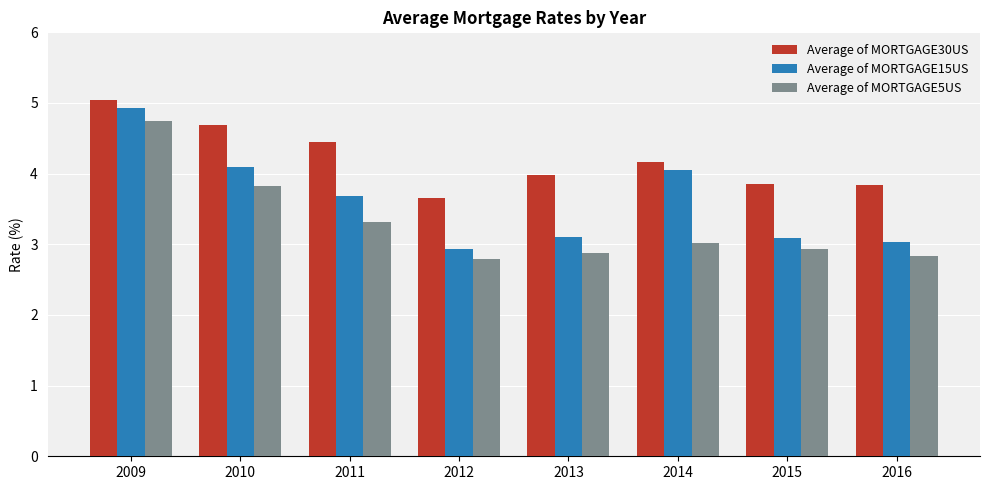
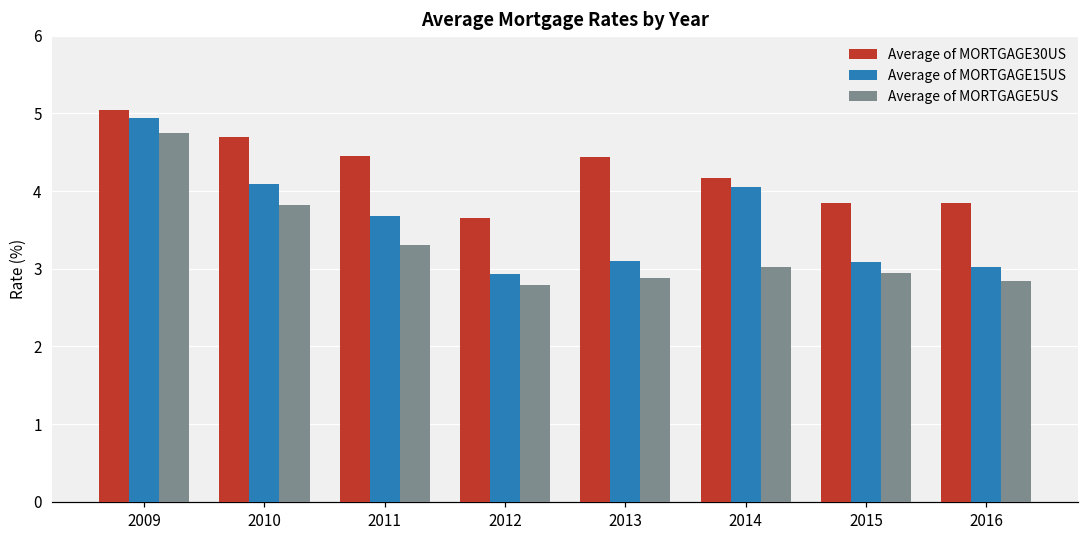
Average of MORTGAGE30US, 2013: 4.0 -> 4.4
